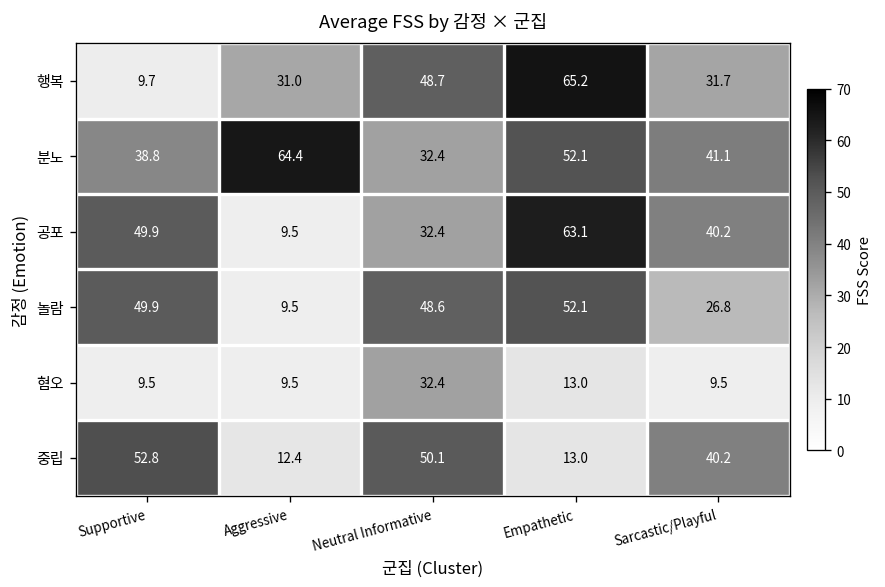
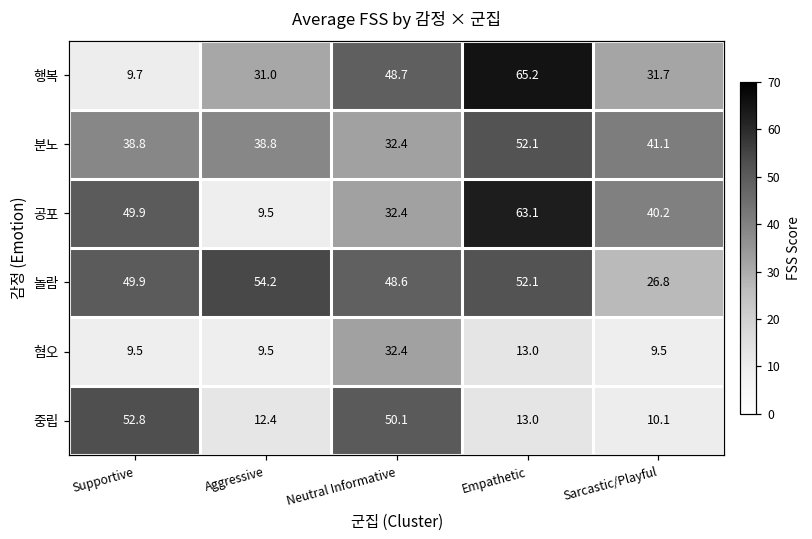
분노, Aggressive: 64.4 -> 38.8
놀람, Aggressive: 9.5 -> 54.2
중립, Sarcastic/Playful: 40.2 -> 10.1
